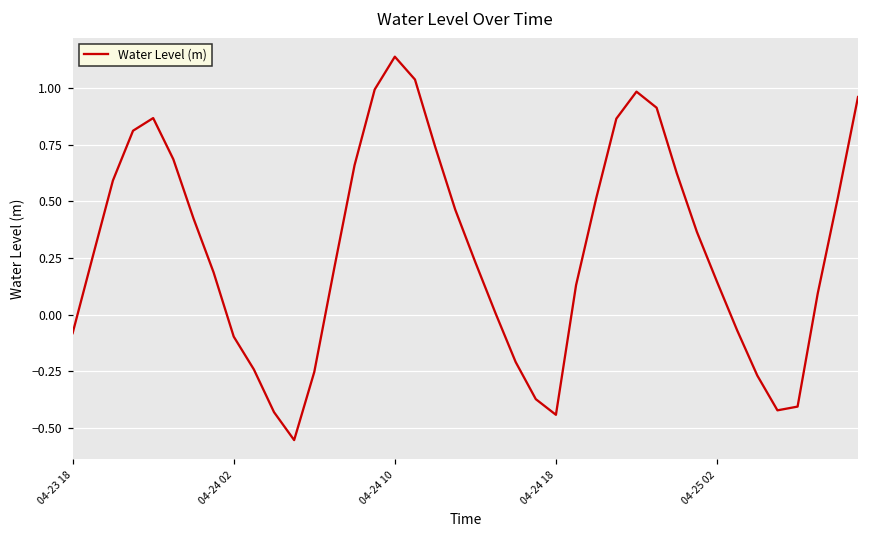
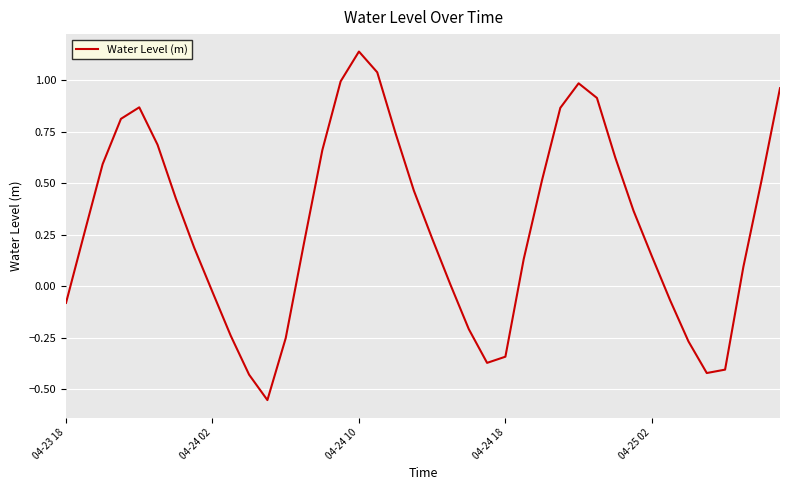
04-24 02: -0.10 -> -0.03
04-24 18: -0.44 -> -0.34
